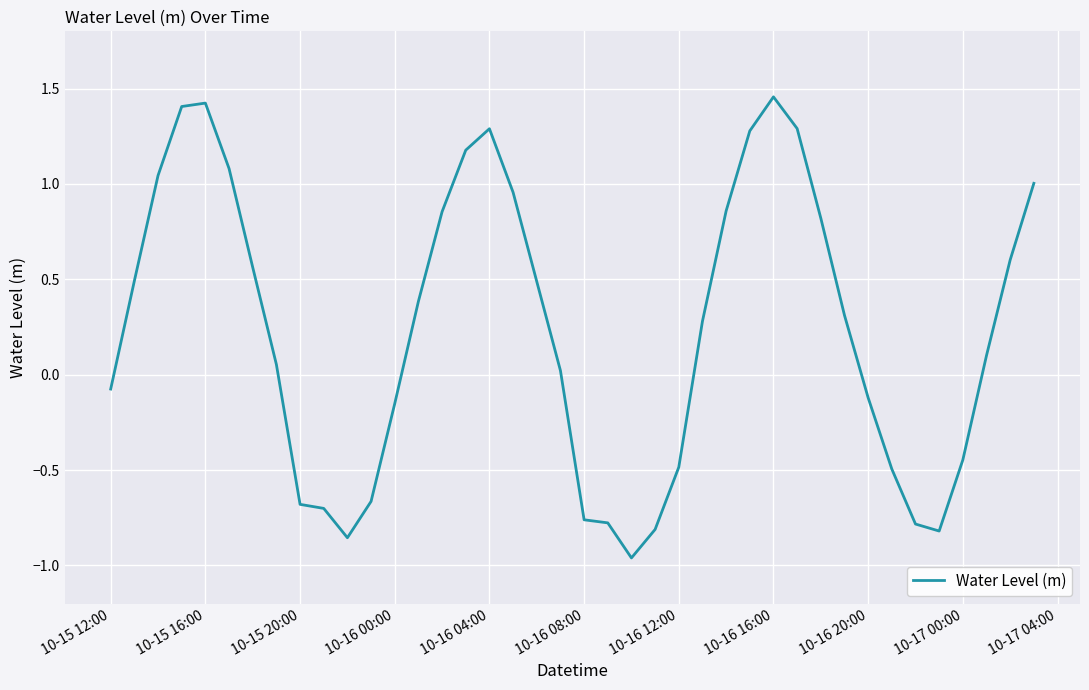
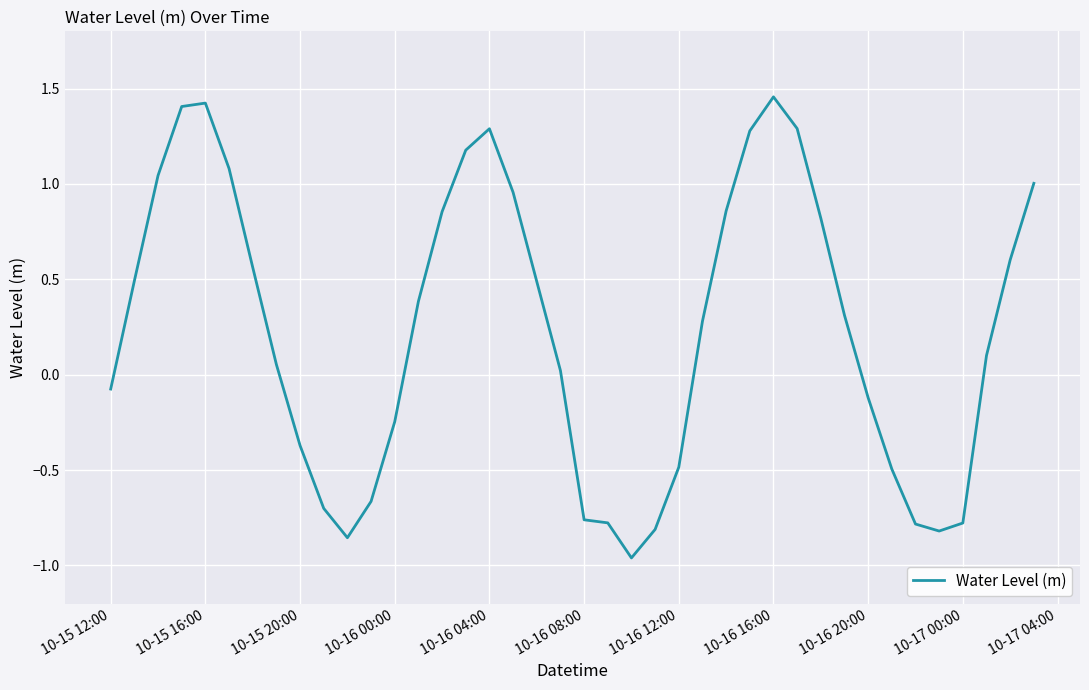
10-15 20:00: -0.68 -> -0.37
10-16 00:00: -0.15 -> -0.25
10-17 00:00: -0.45 -> -0.78
